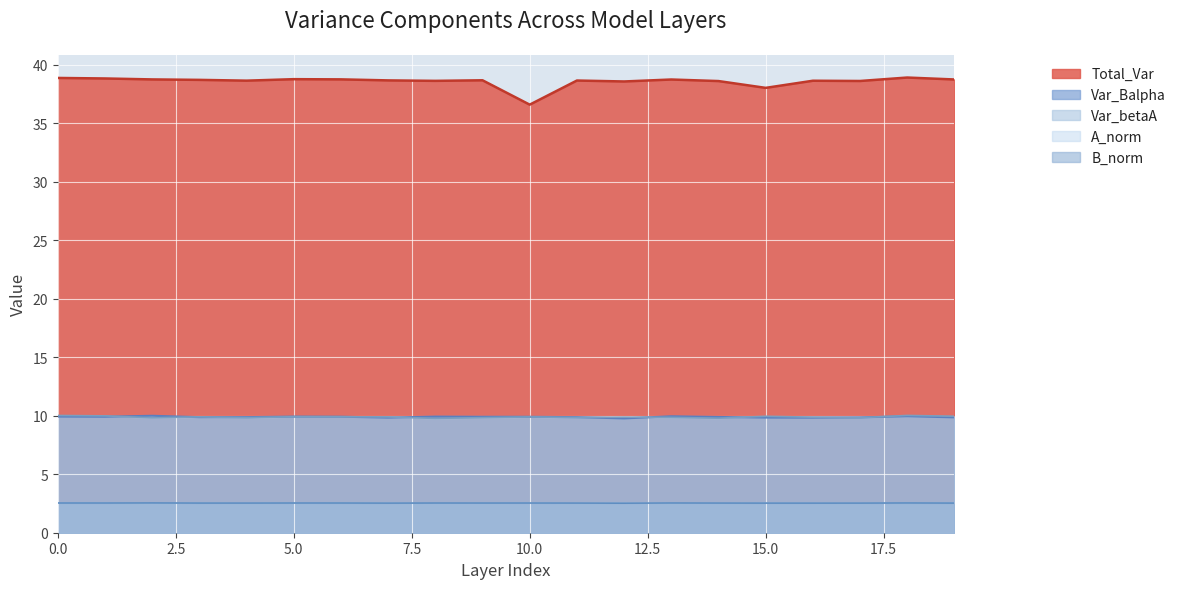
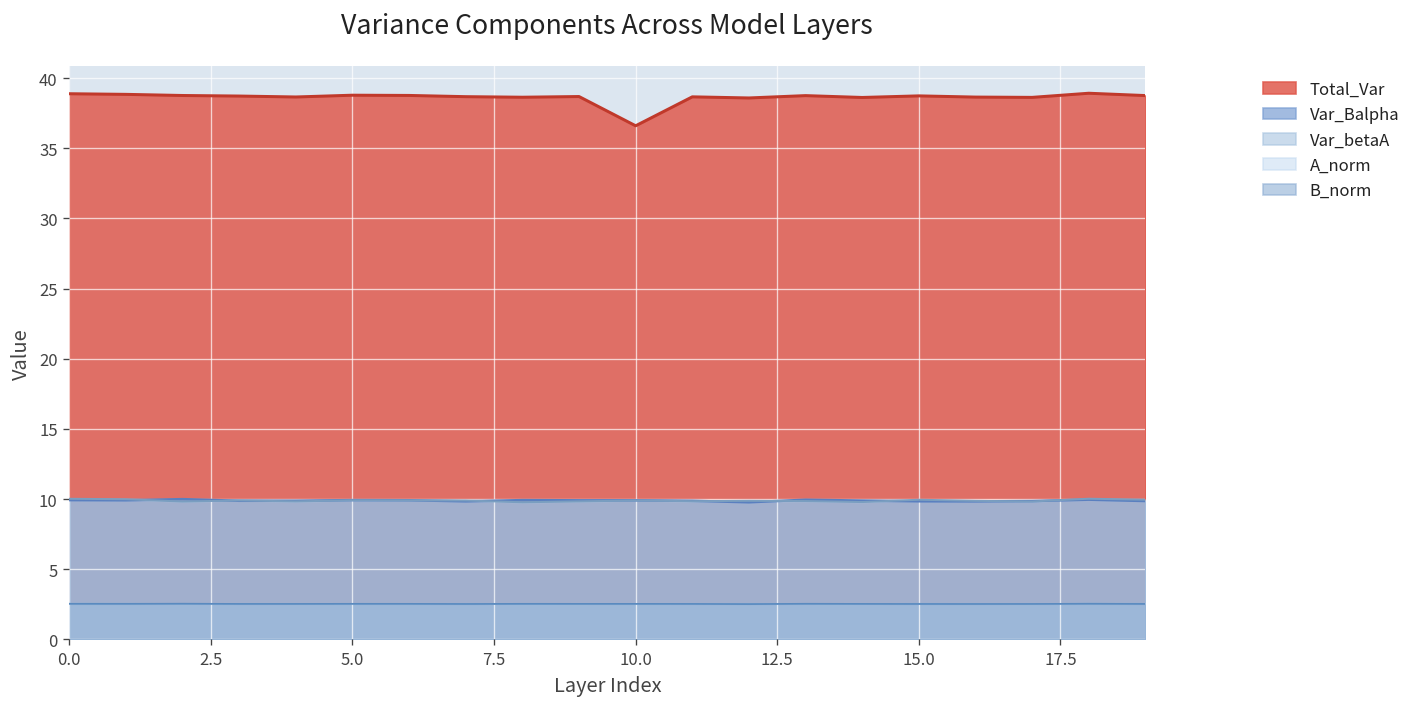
Total_Var, 15.0: 38.0 -> 38.7
